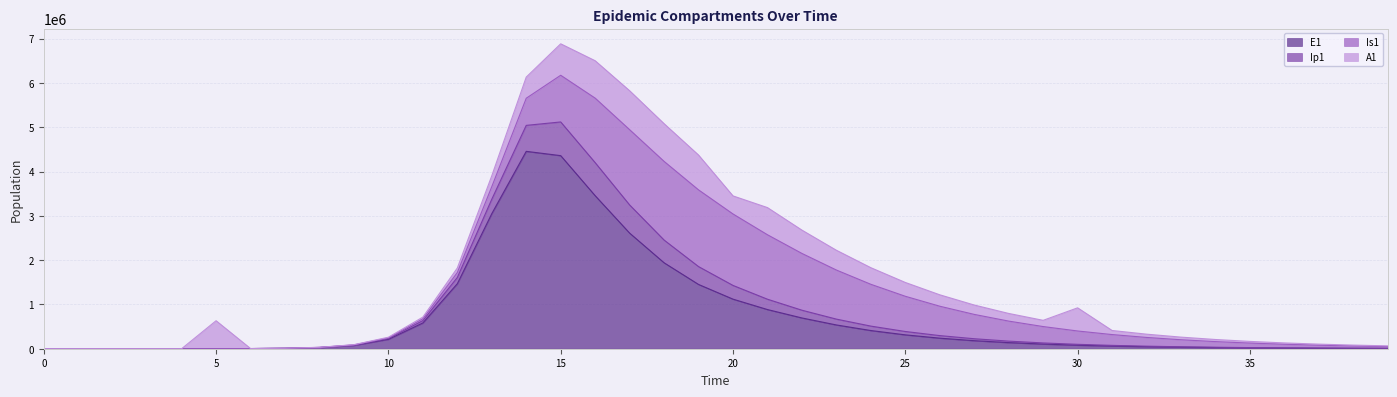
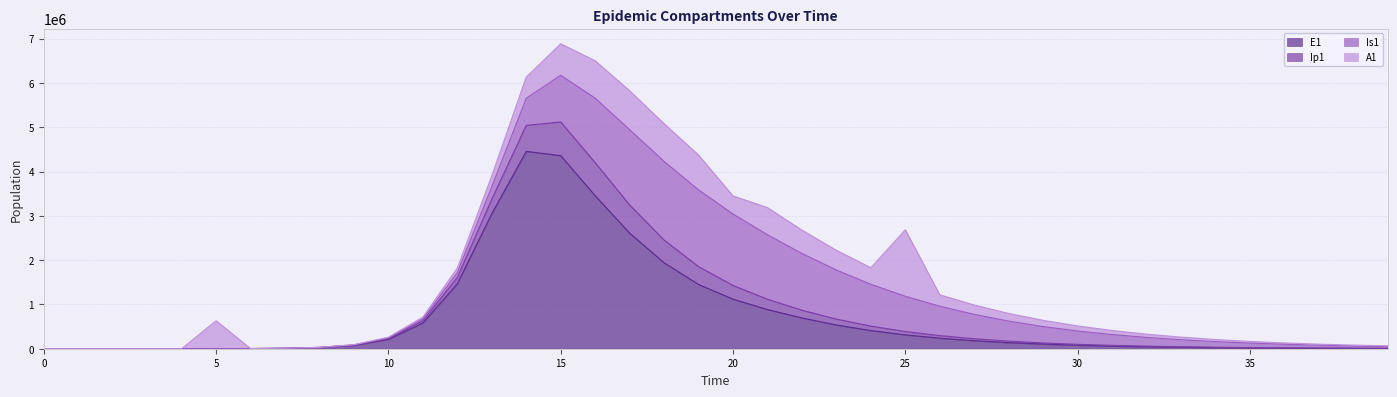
A1, 25: 300000 -> 1500000
A1, 30: 500000 -> 100000
